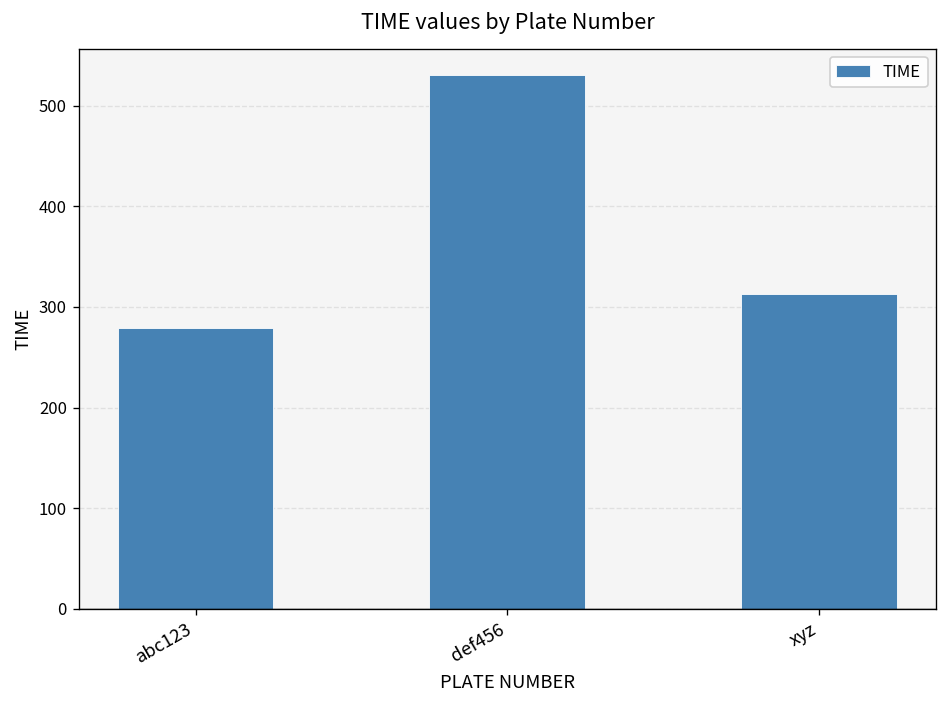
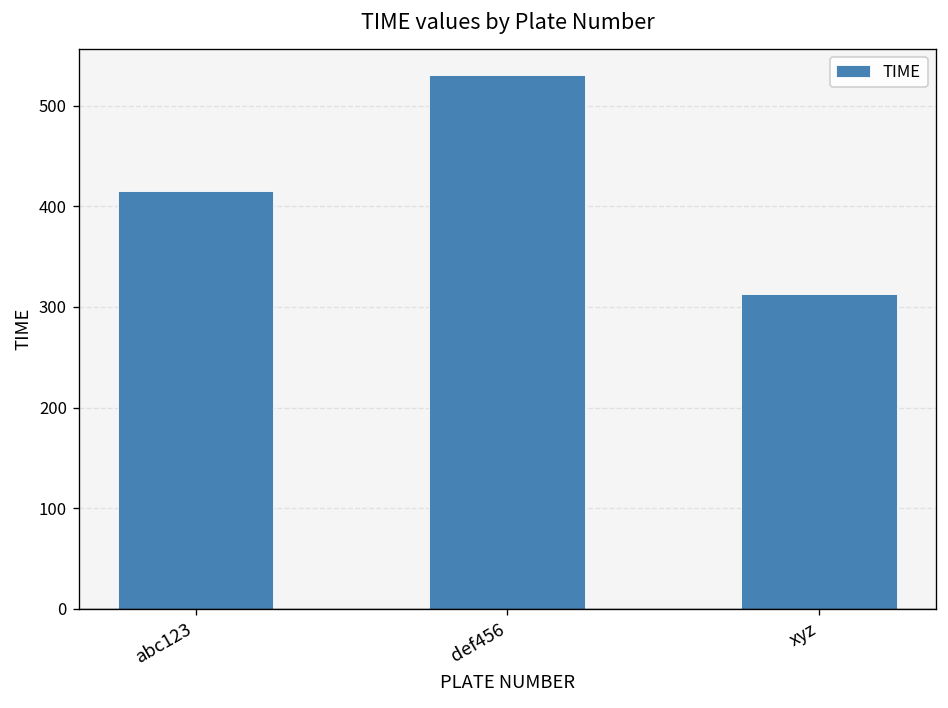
abc123: 280 -> 420
